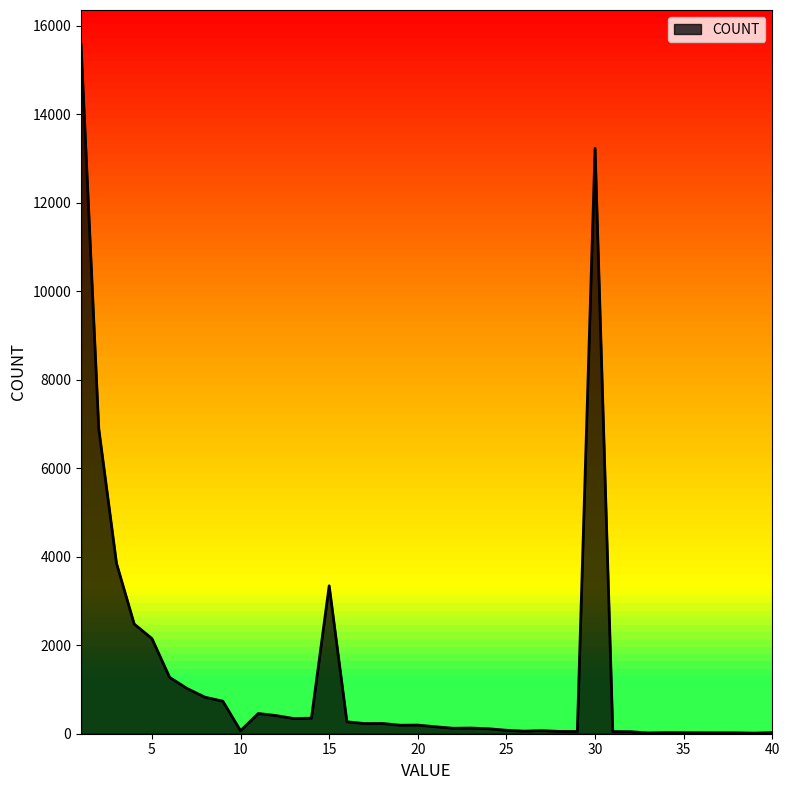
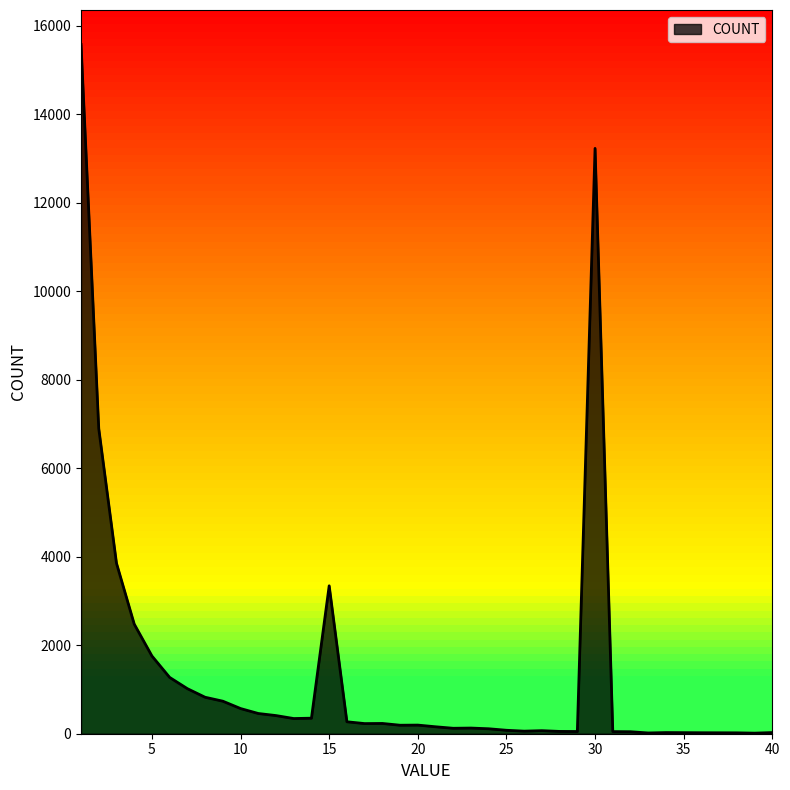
5: 2200 -> 1800
10: 100 -> 600
